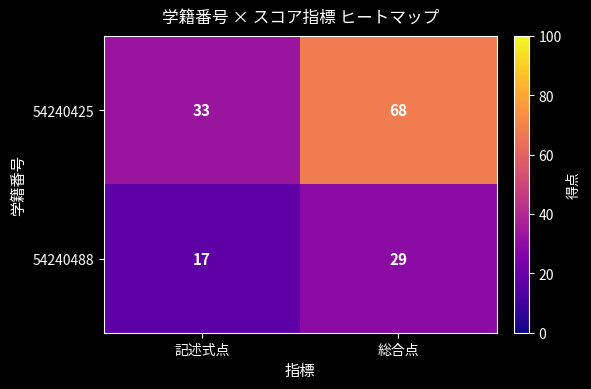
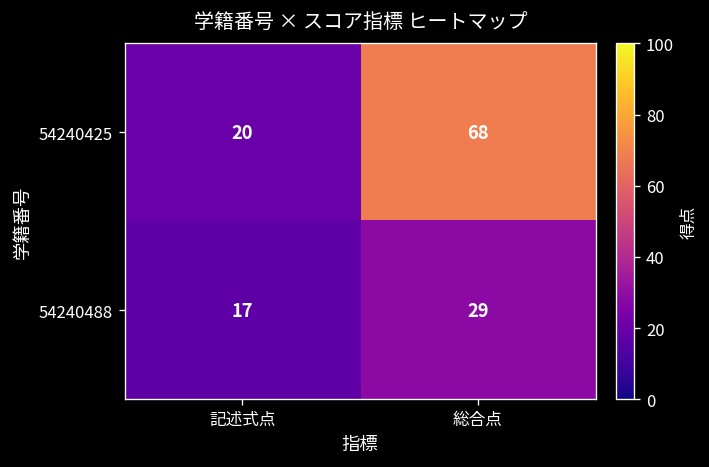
54240425, 記述式点: 33 -> 20
